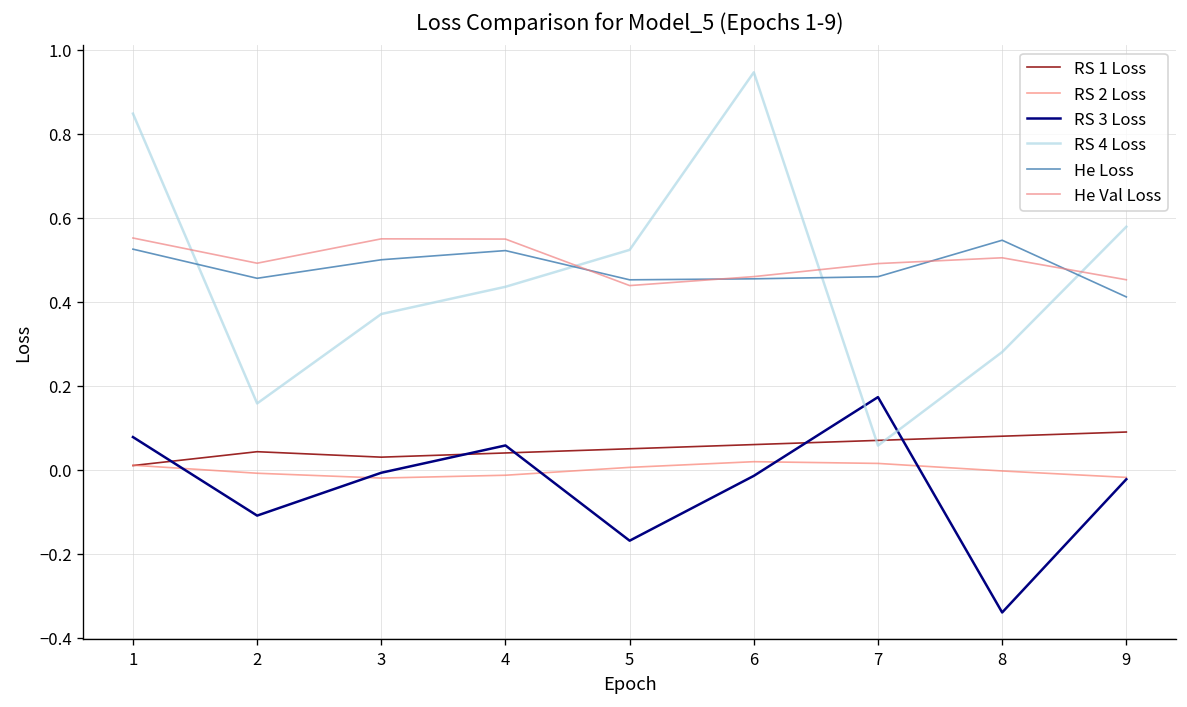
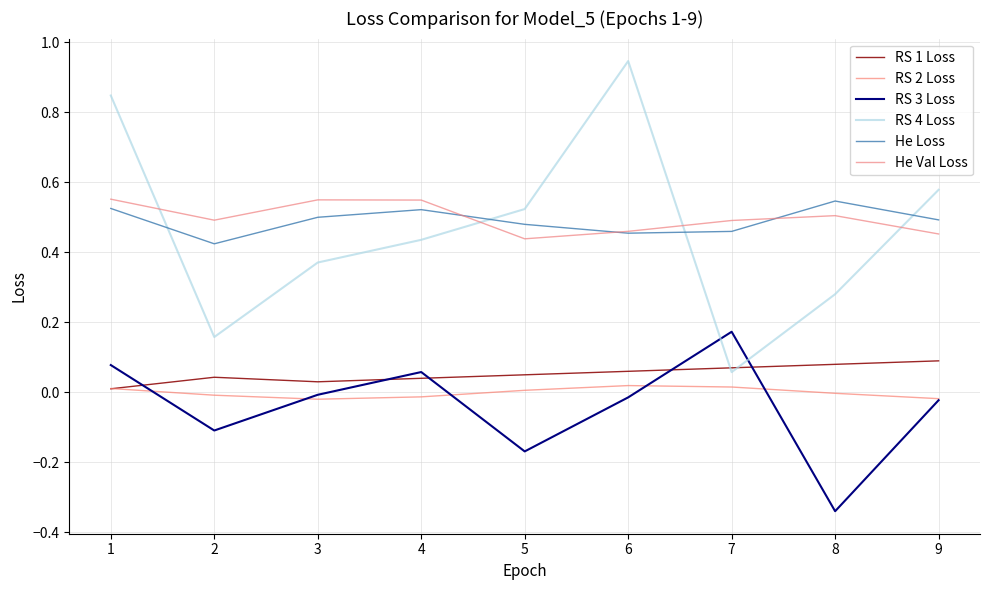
He Loss, 2: 0.46 -> 0.42
He Loss, 5: 0.45 -> 0.48
He Loss, 9: 0.41 -> 0.49
